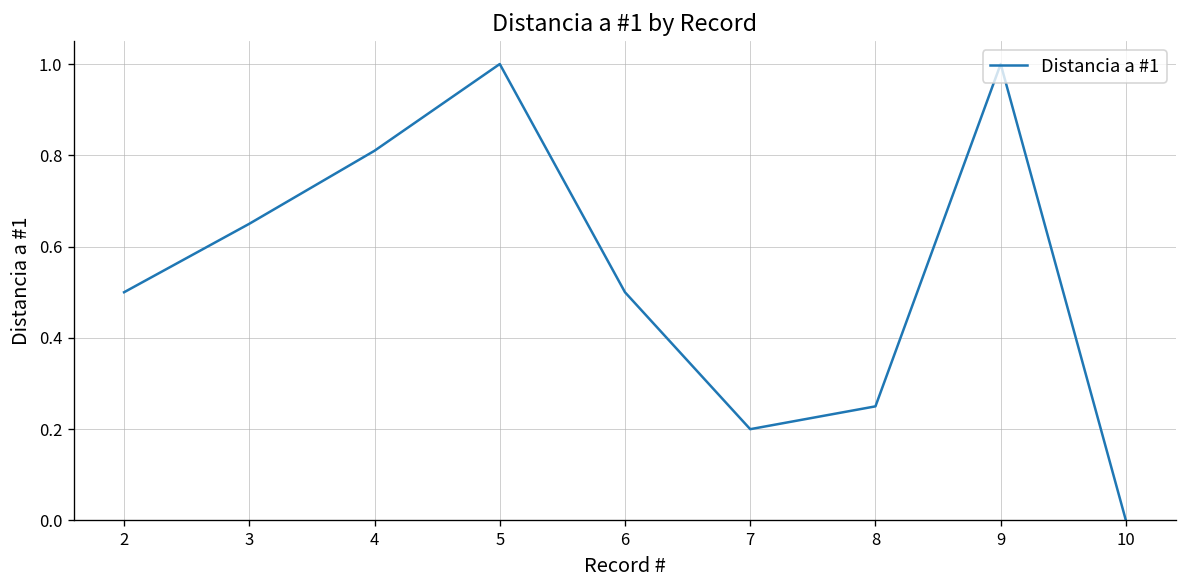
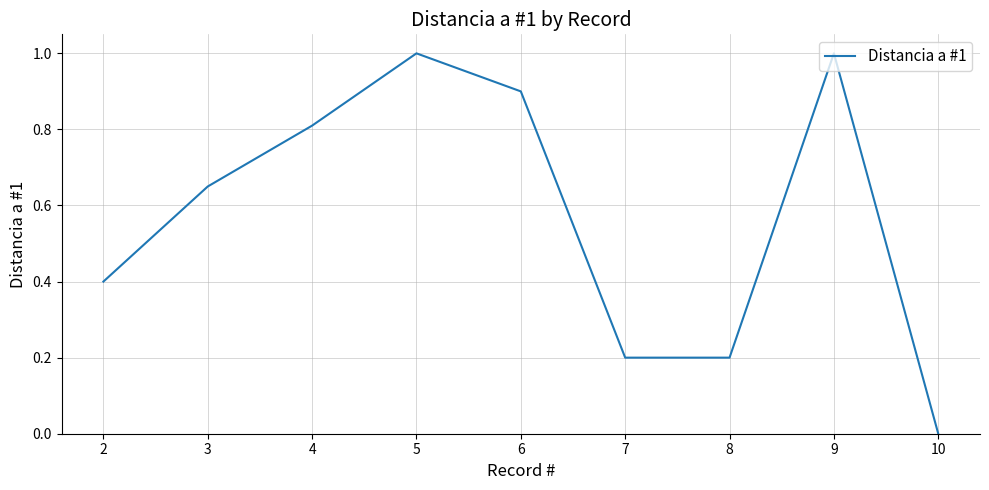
2: 0.5 -> 0.4
6: 0.5 -> 0.9
8: 0.25 -> 0.20
